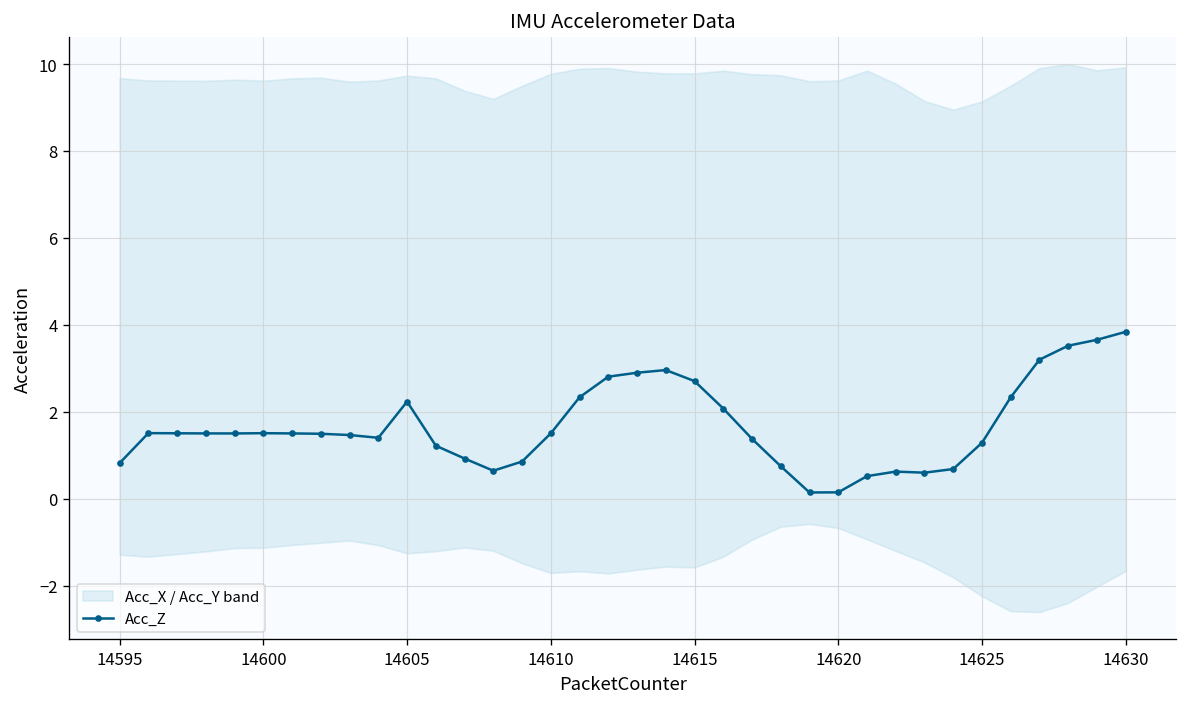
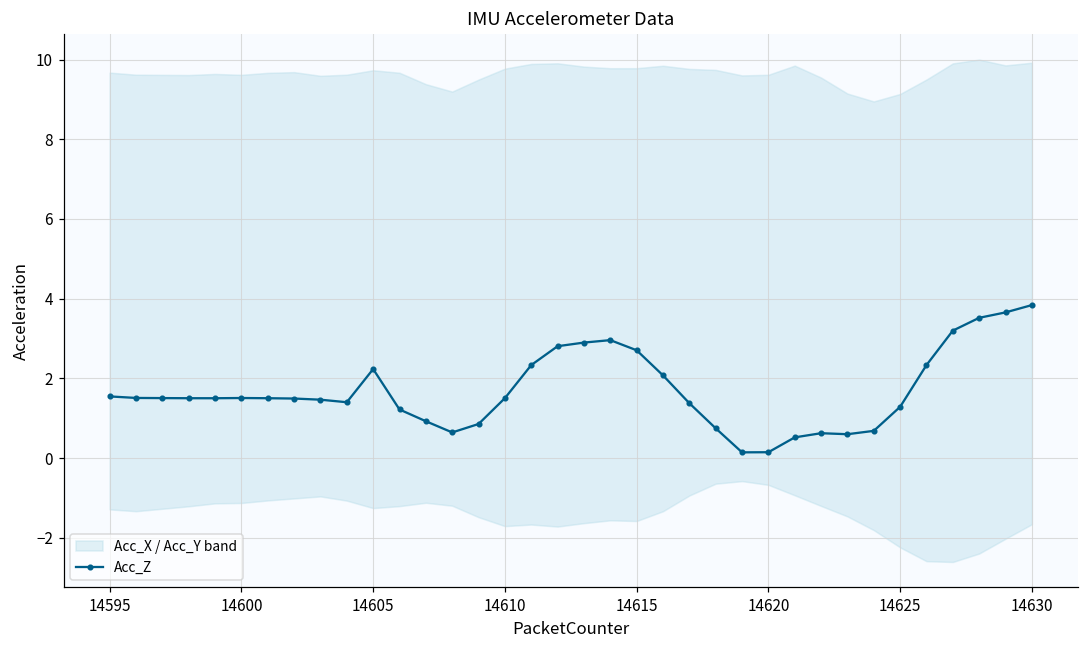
Acc_Z, 14595: 0.8 -> 1.5
